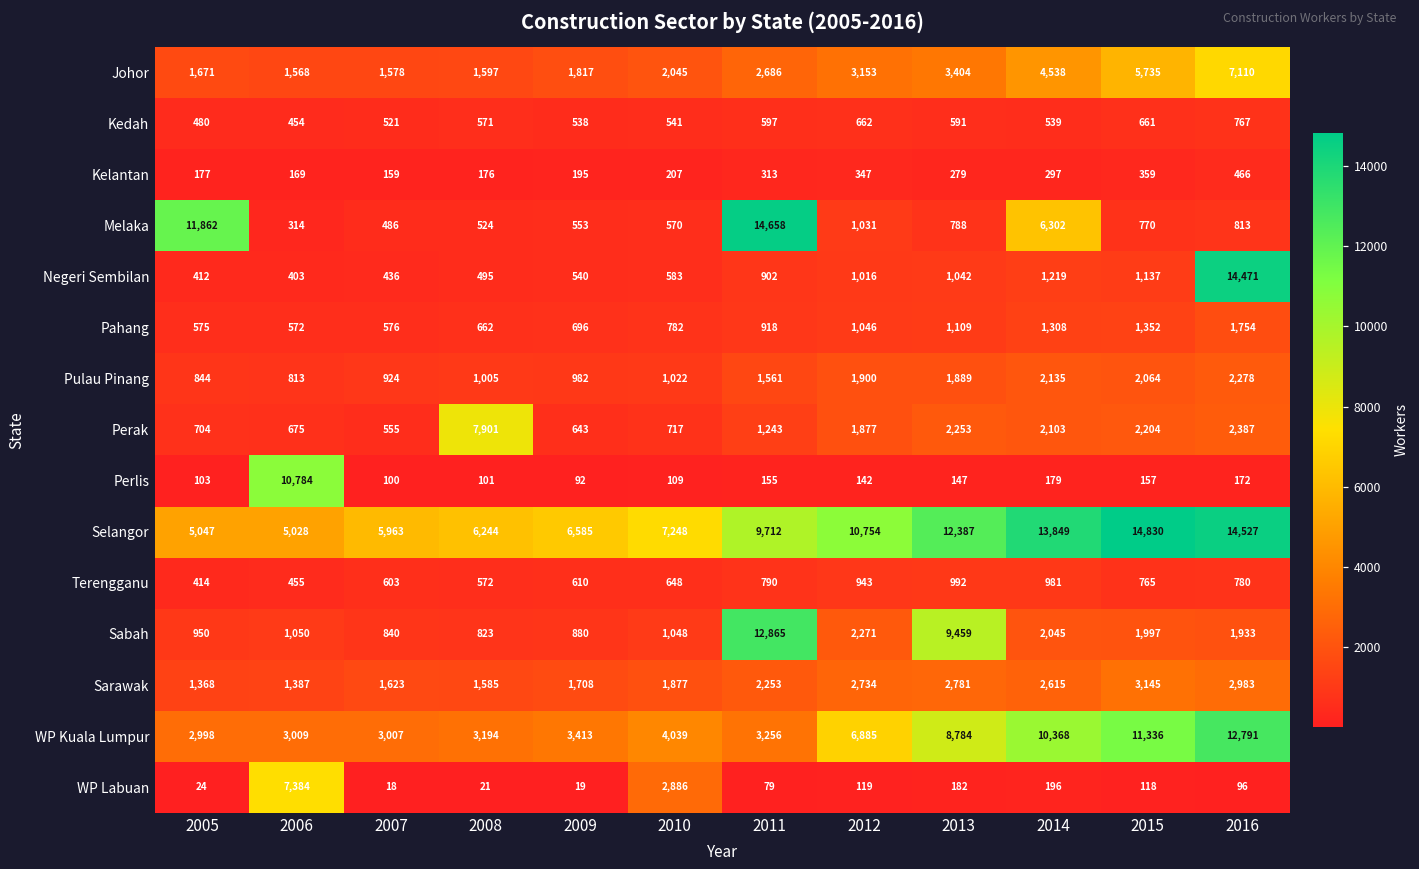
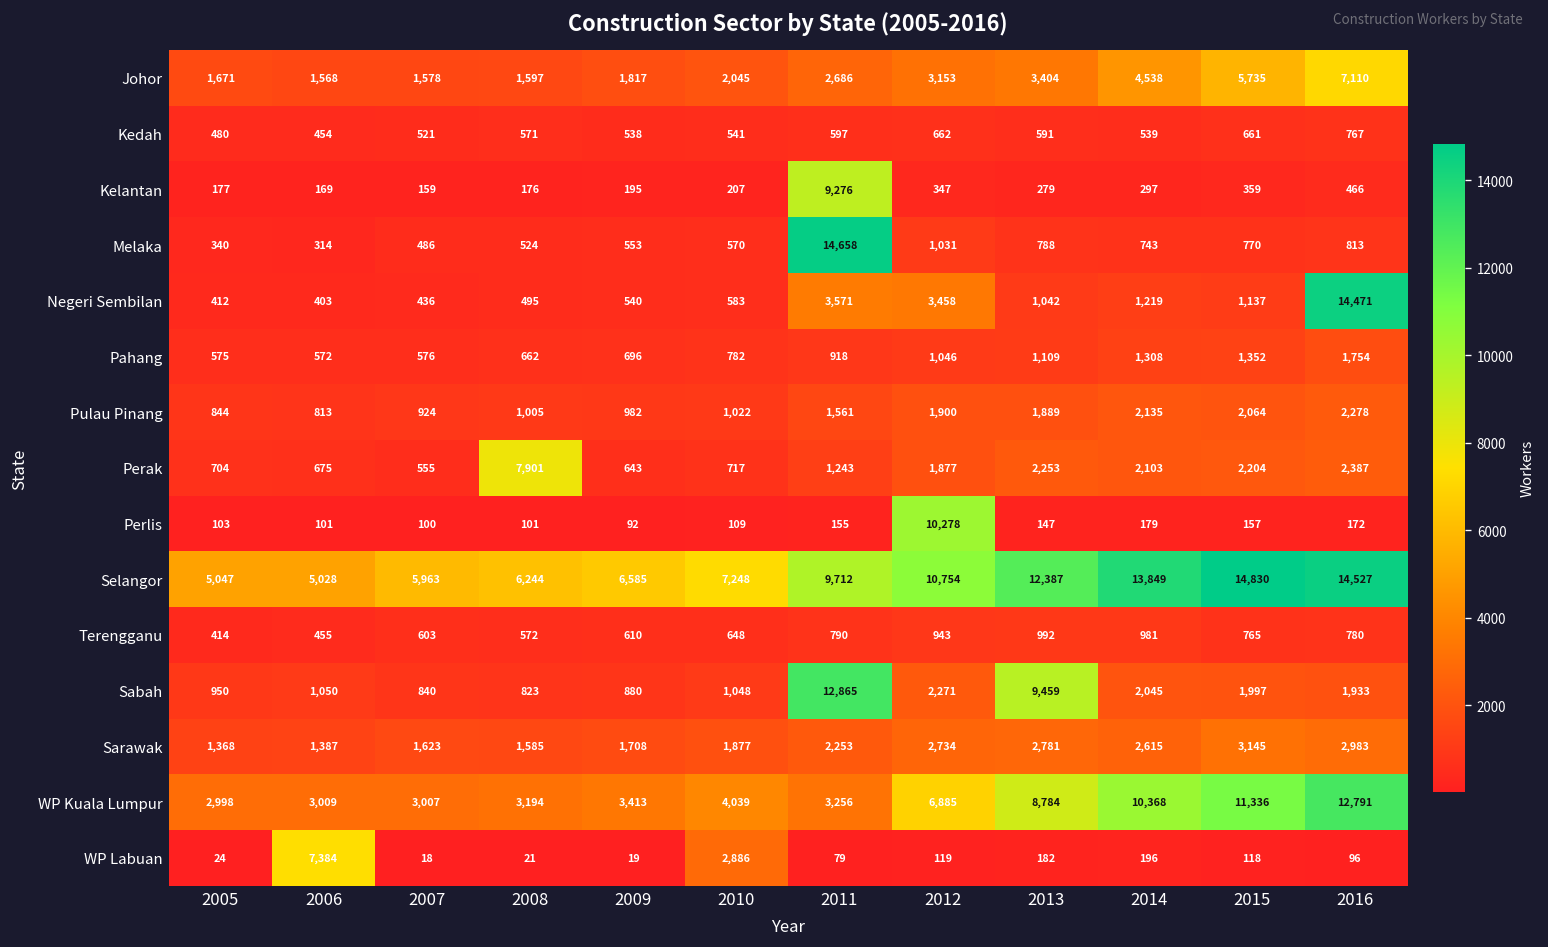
Kelantan, 2011: 313 -> 9,276
Melaka, 2005: 11,862 -> 340
Melaka, 2014: 6,302 -> 743
Negeri Sembilan, 2011: 902 -> 3,571
Negeri Sembilan, 2012: 1,016 -> 3,458
Perlis, 2006: 10,784 -> 101
Perlis, 2012: 142 -> 10,278
